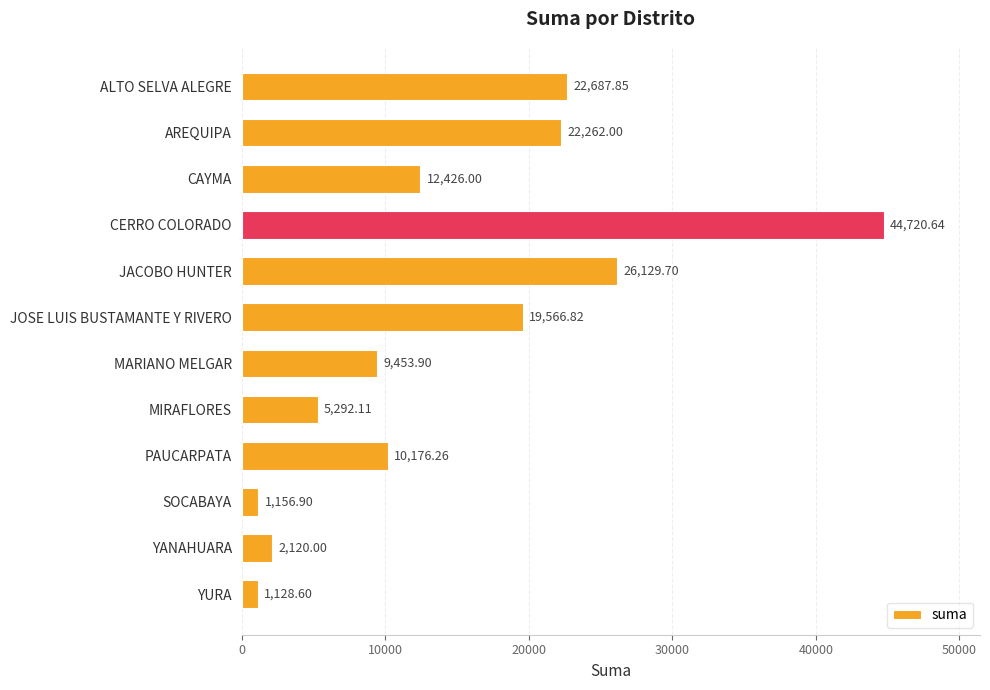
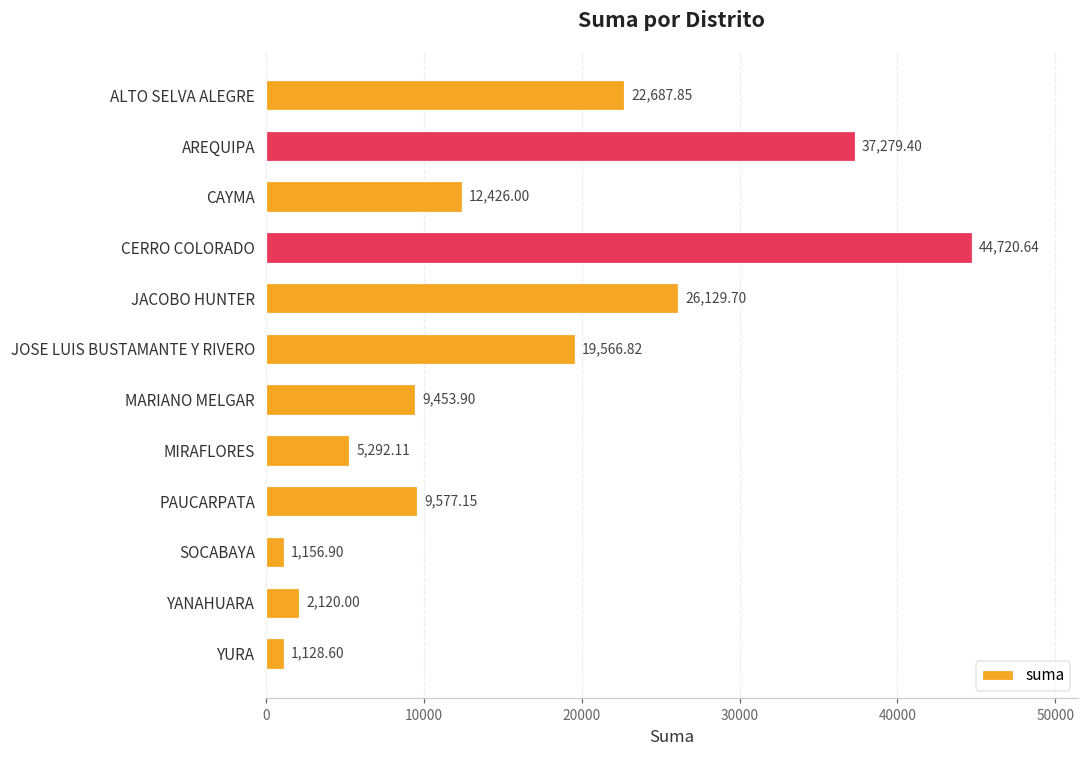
AREQUIPA: 22,262.00 -> 37,279.40
PAUCARPATA: 10,176.26 -> 9,577.15
